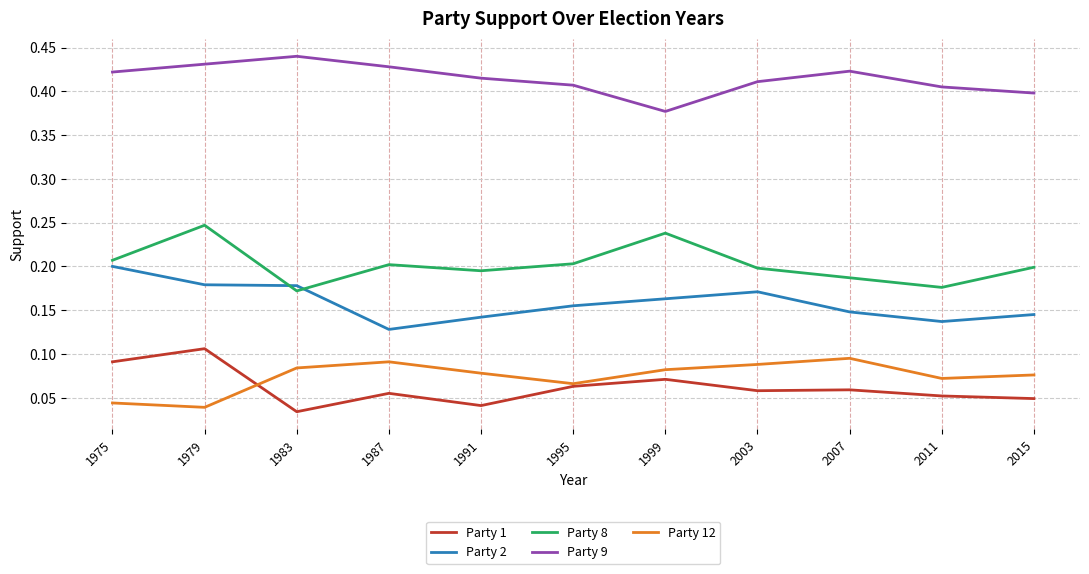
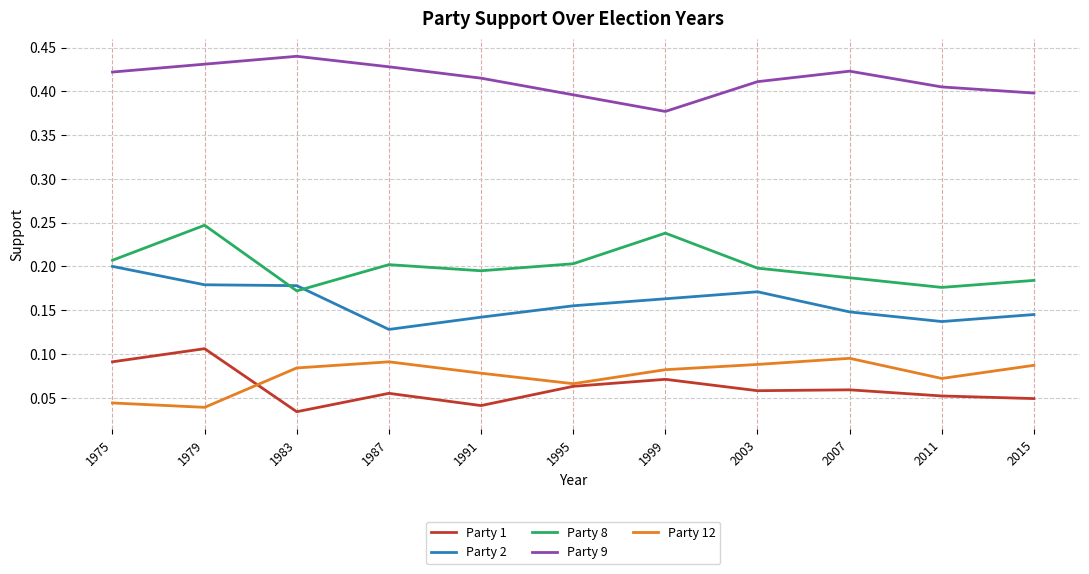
Party 9, 1995: 0.41 -> 0.40
Party 8, 2015: 0.20 -> 0.18
Party 12, 2015: 0.08 -> 0.09
